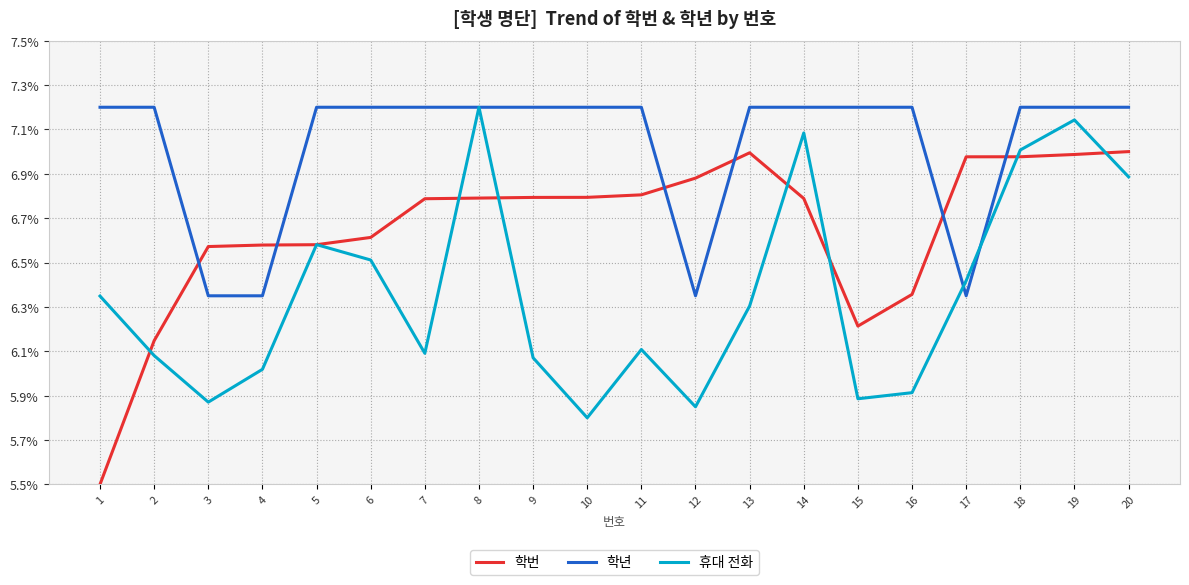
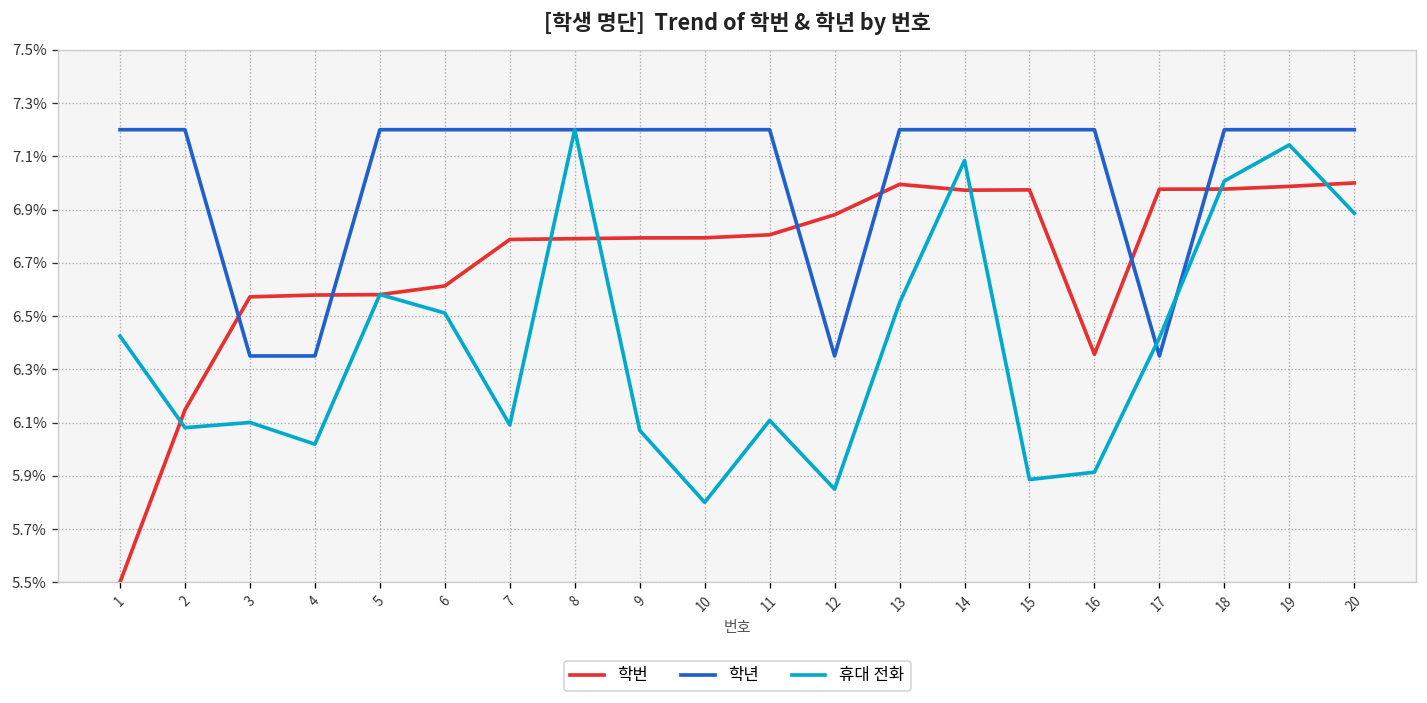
휴대 전화, 1: 6.35% -> 6.42%
휴대 전화, 3: 5.87% -> 6.10%
휴대 전화, 13: 6.30% -> 6.55%
학번, 14: 6.79% -> 6.97%
학번, 15: 6.21% -> 6.97%
